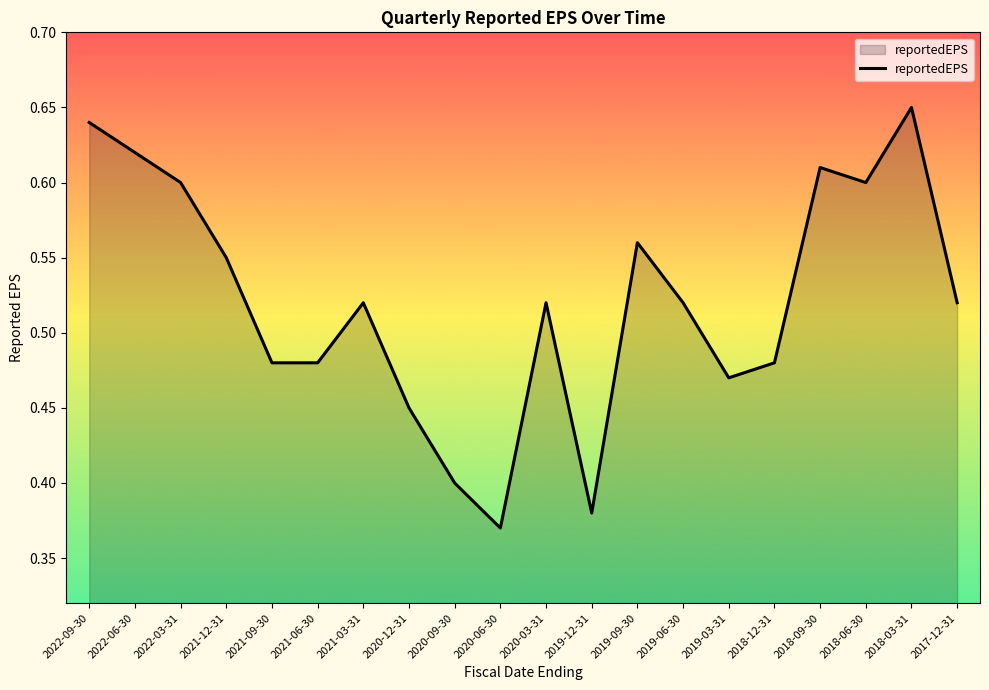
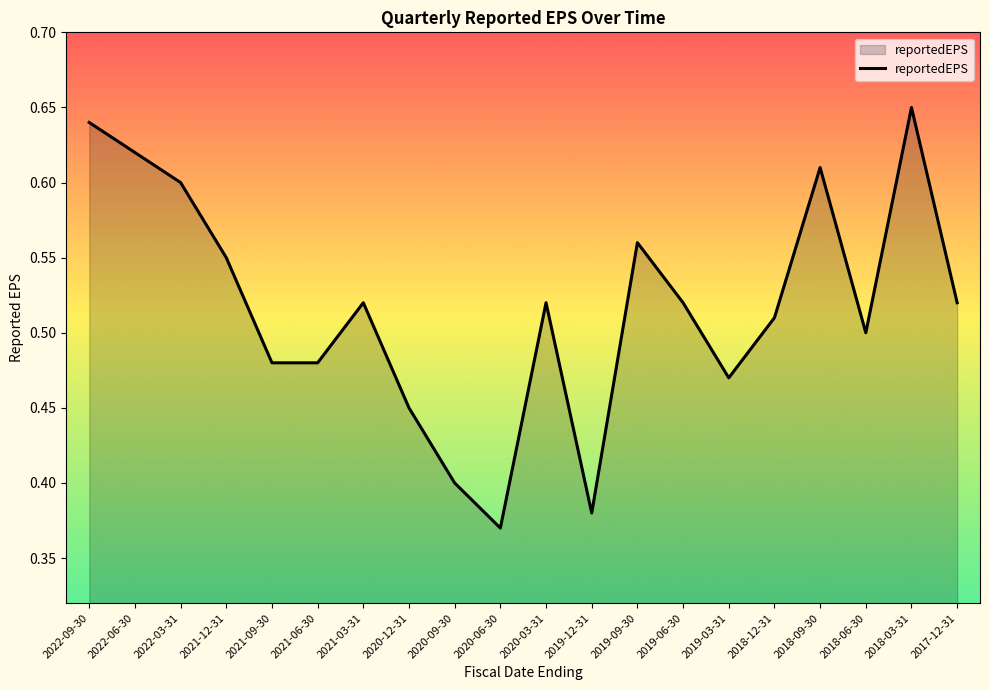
2018-12-31: 0.48 -> 0.51
2018-06-30: 0.6 -> 0.5
